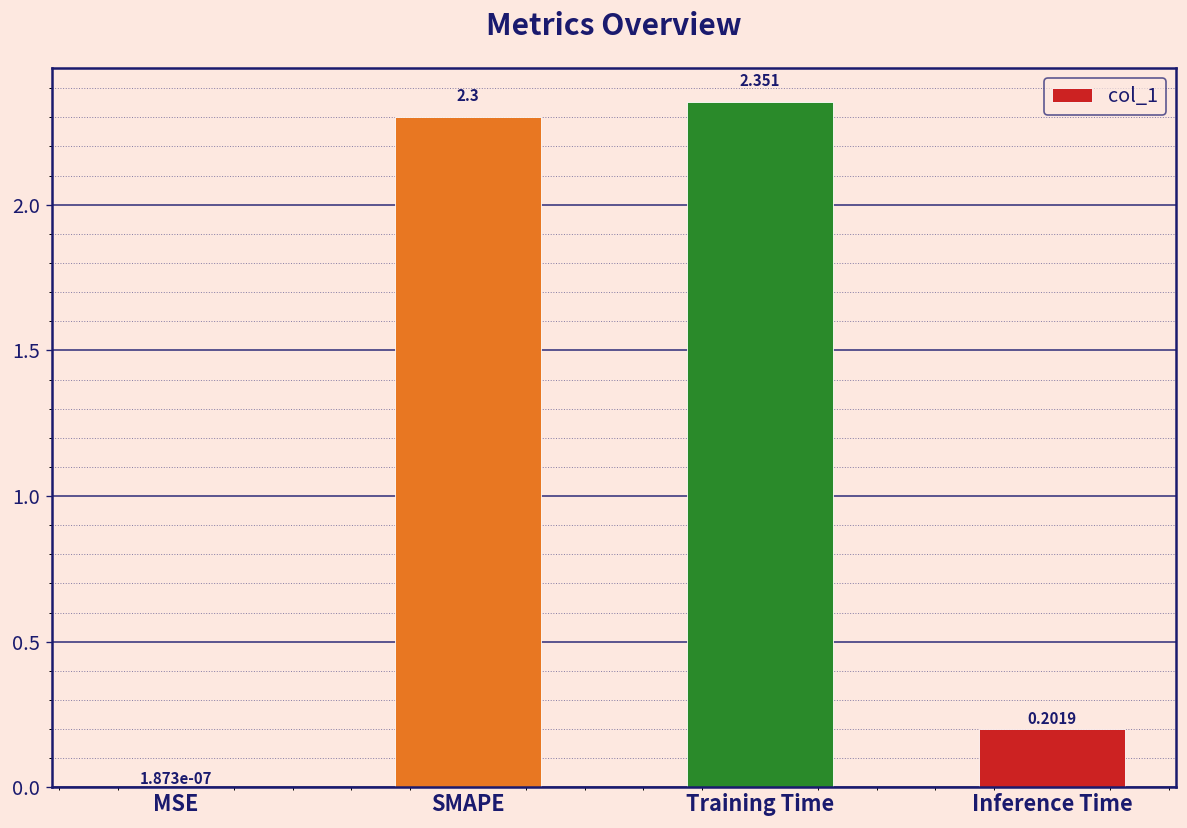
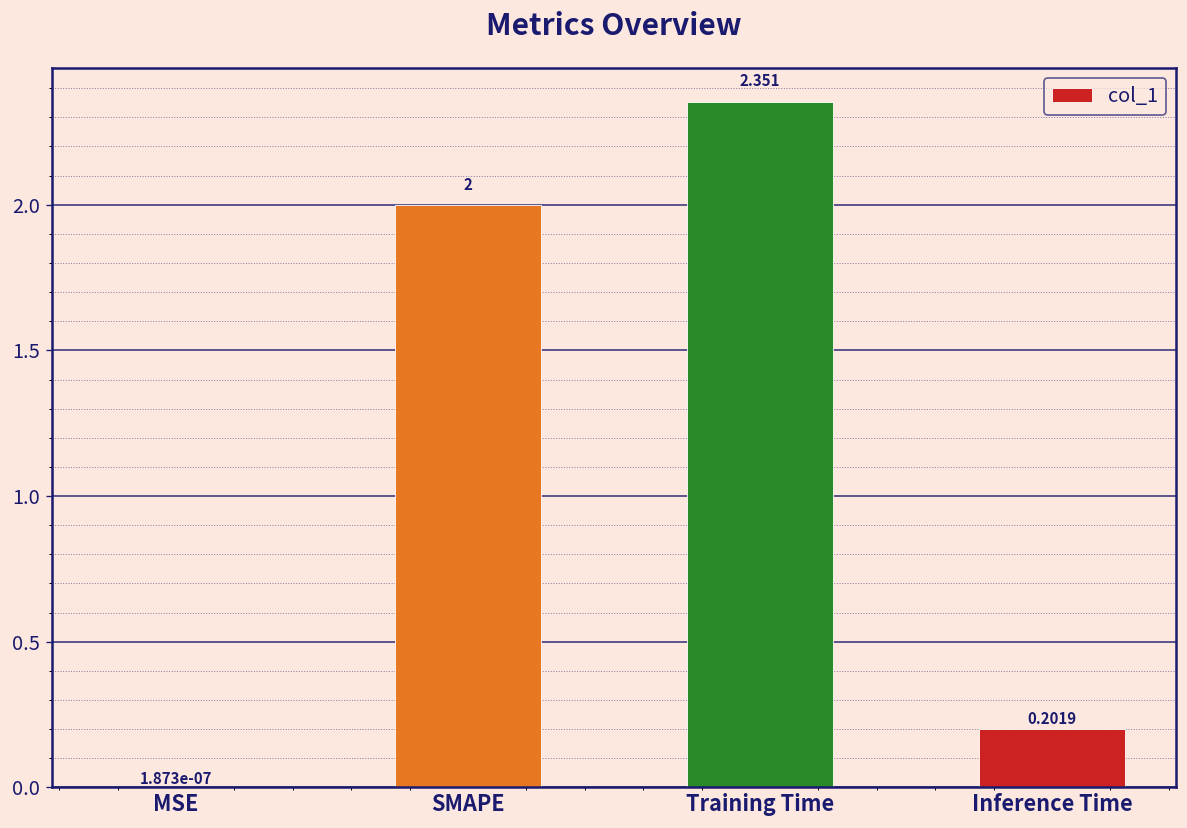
SMAPE: 2.3 -> 2
